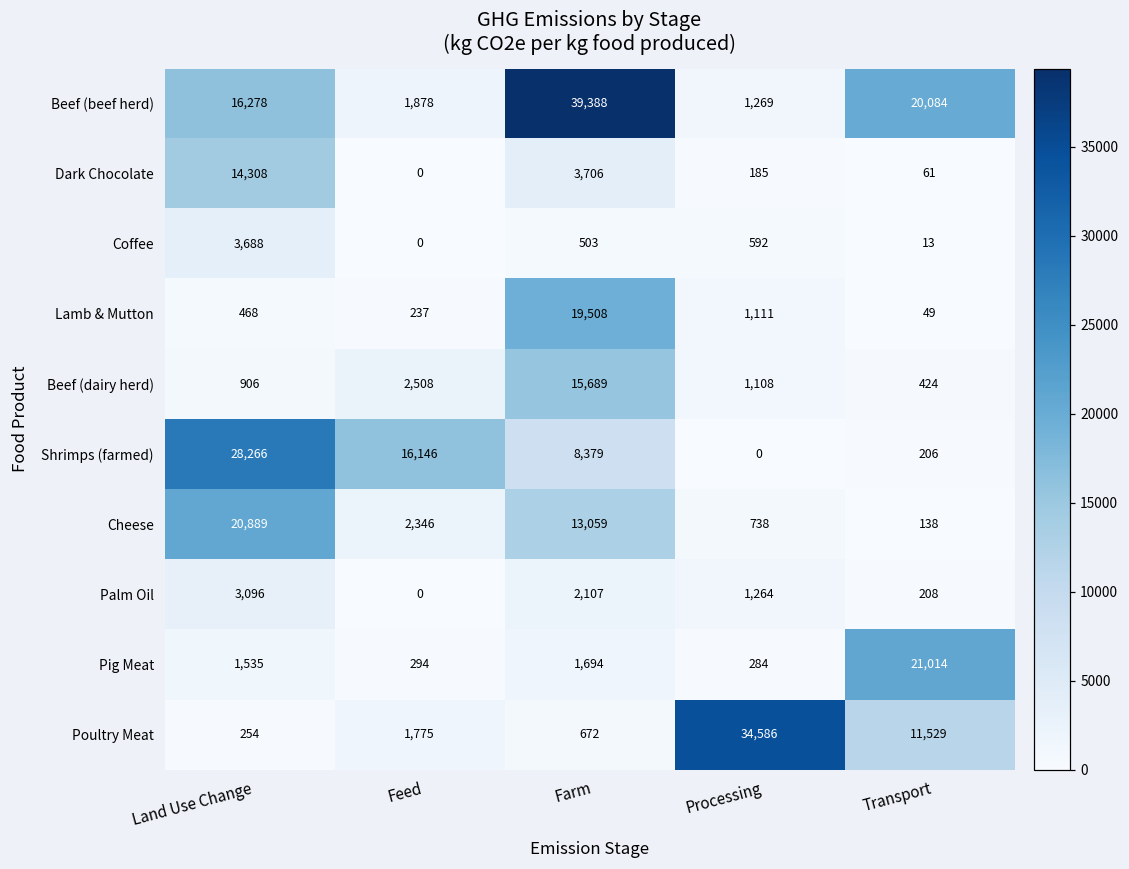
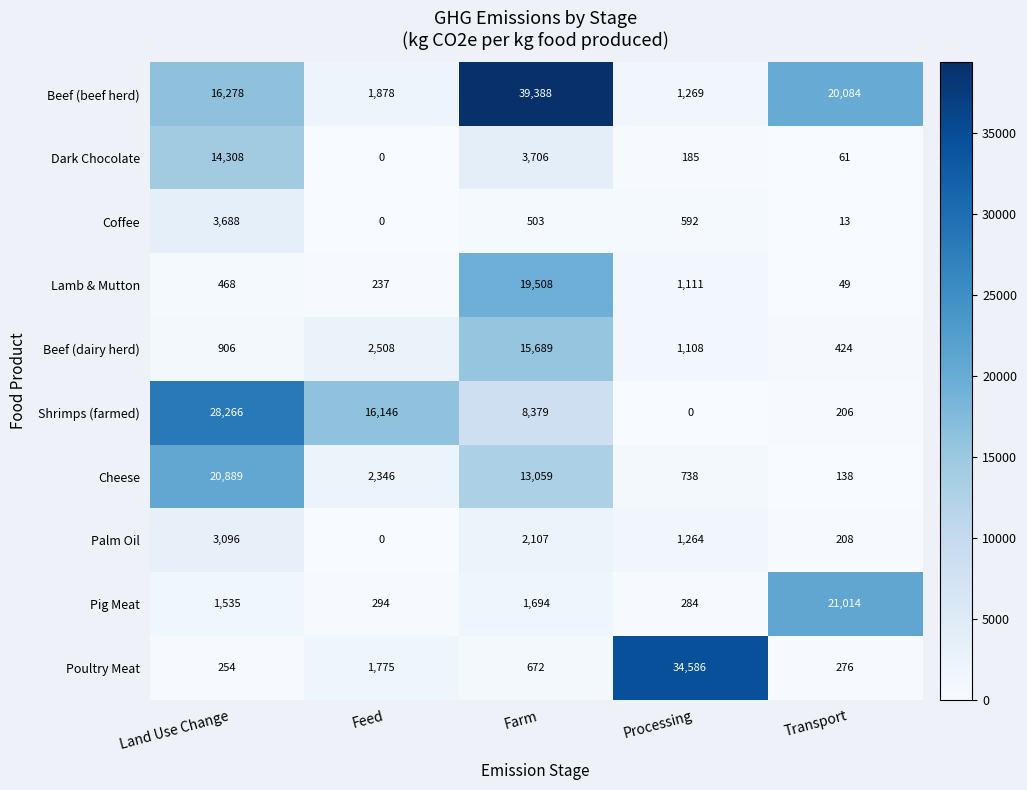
Poultry Meat, Transport: 11,529 -> 276
